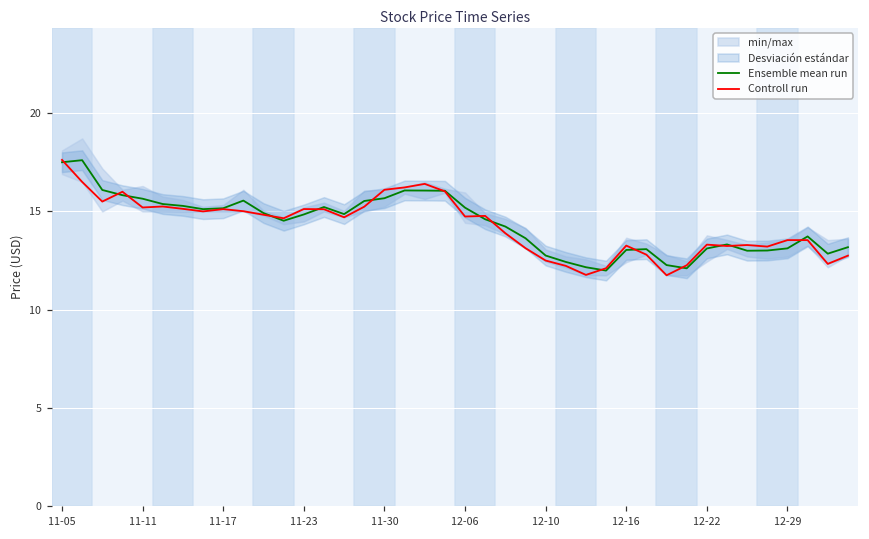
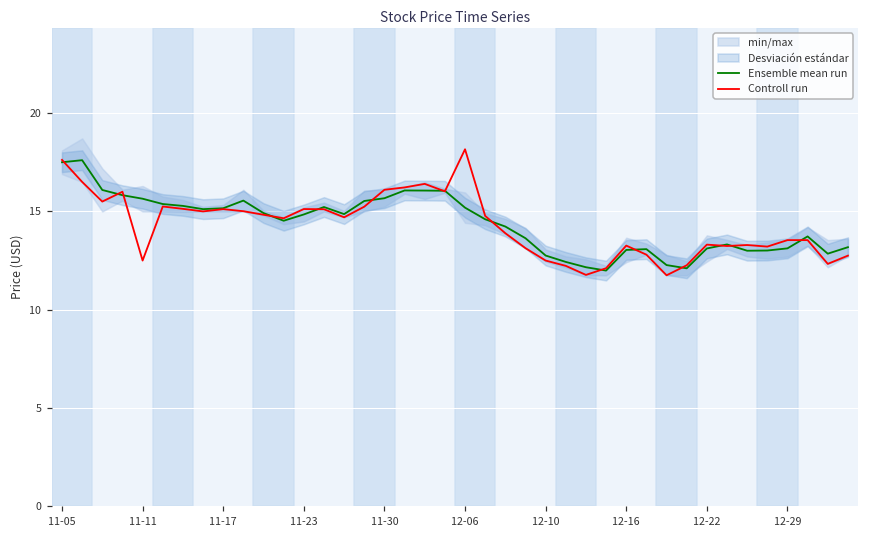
Controll run, 11-11: 15.2 -> 12.5
Controll run, 12-06: 14.7 -> 18.2
